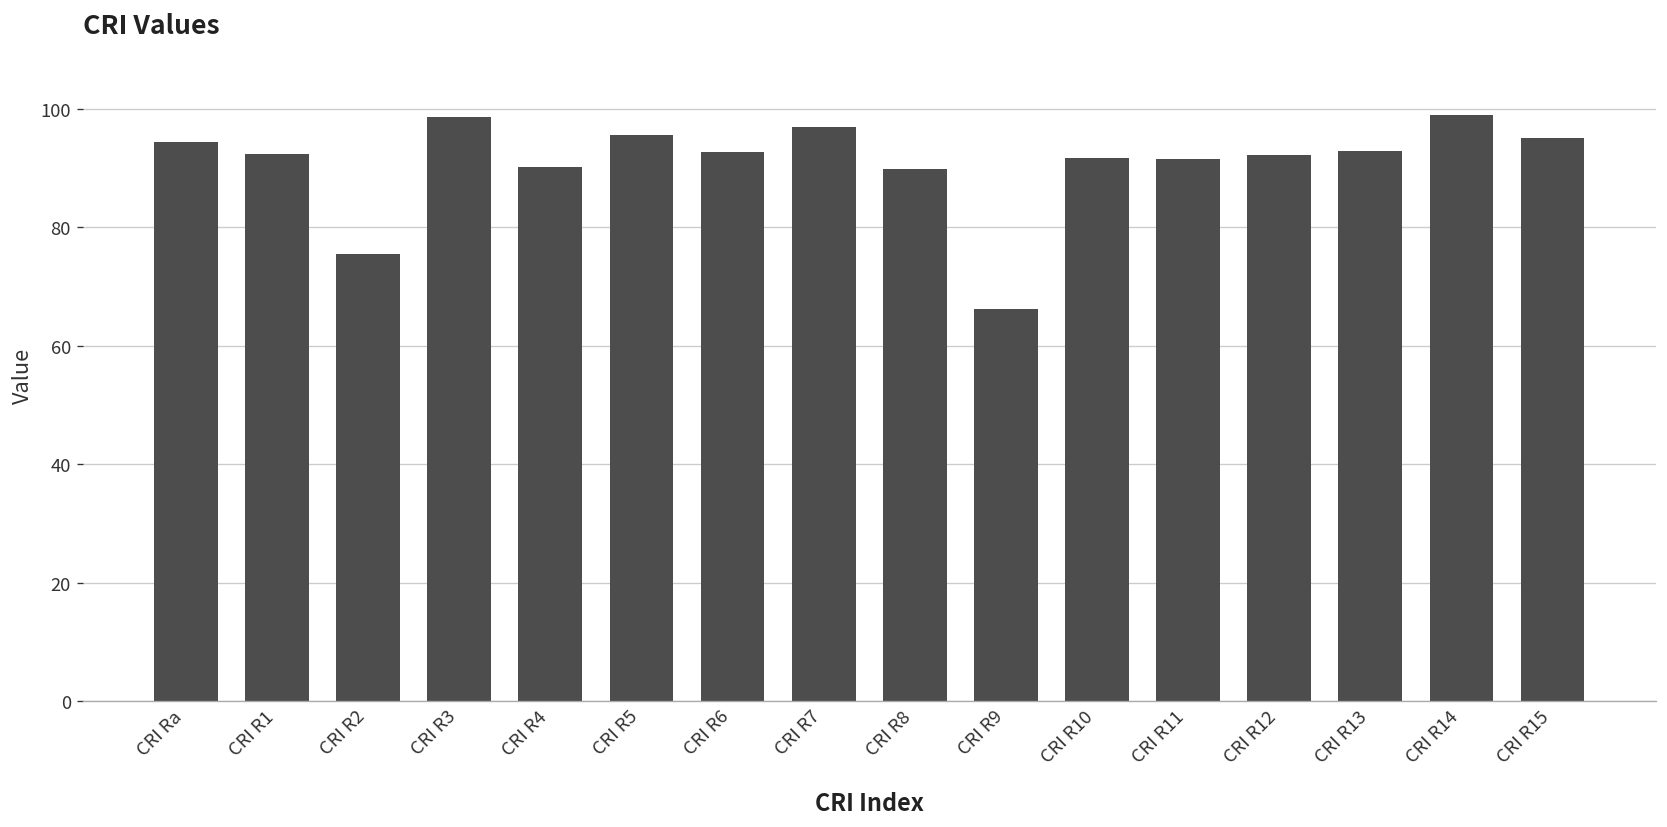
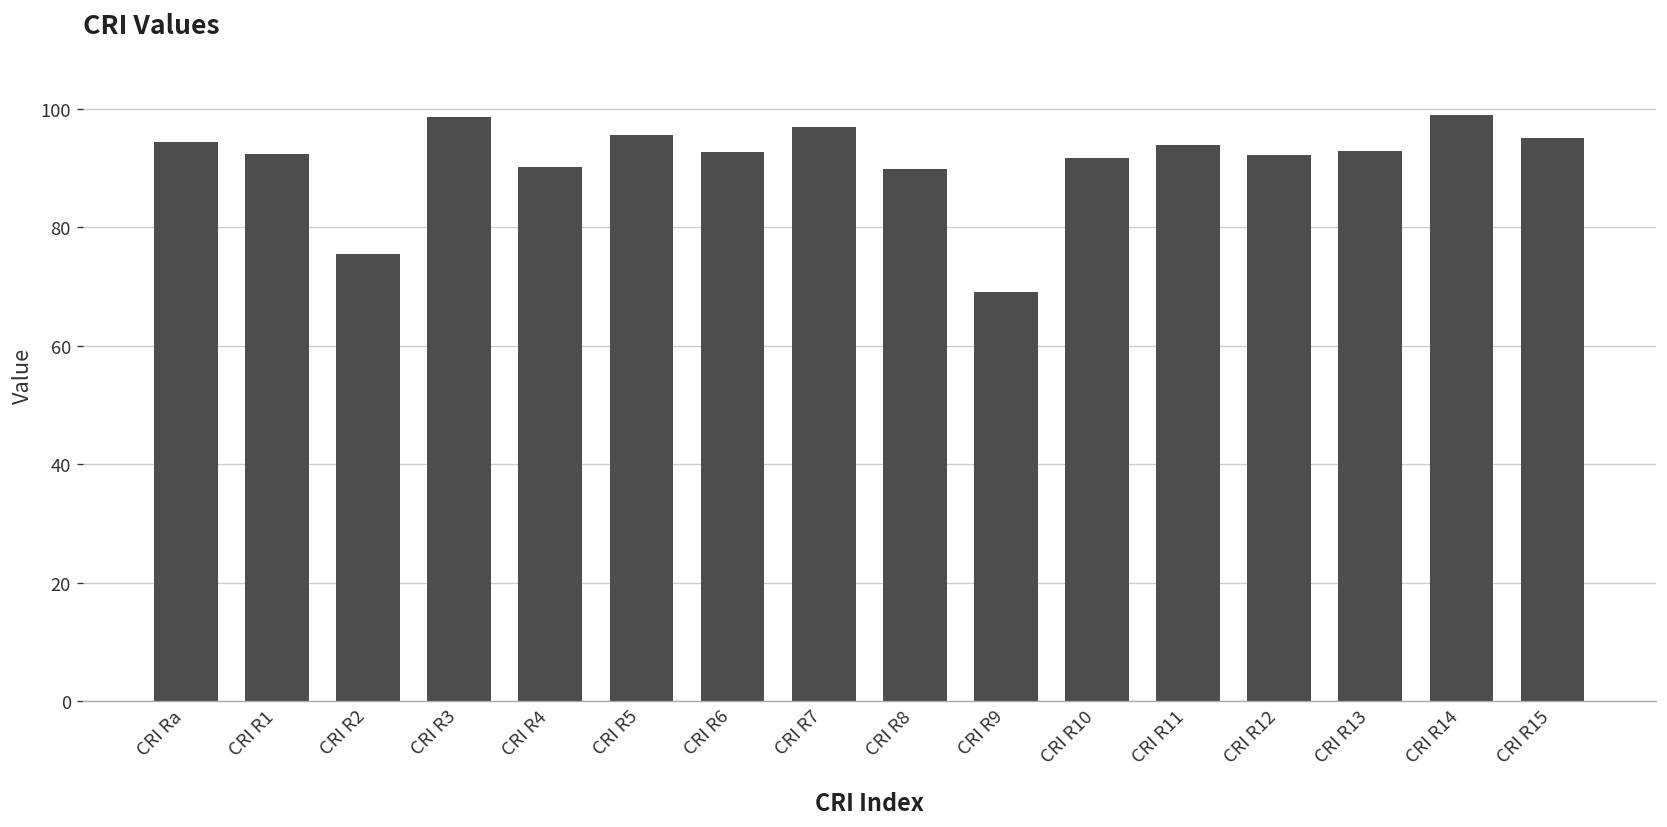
CRI R9: 66 -> 69
CRI R11: 92 -> 94
